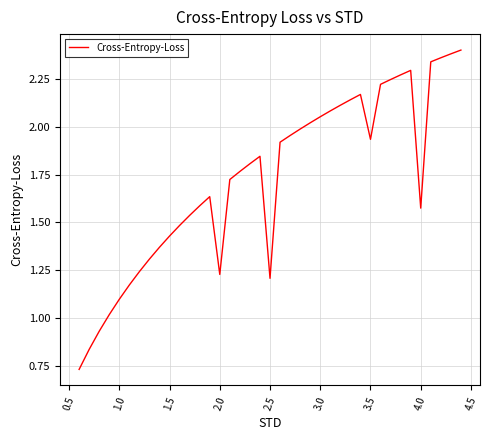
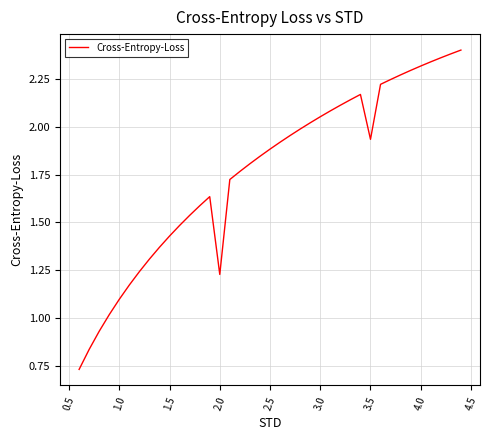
2.5: 1.21 -> 1.88
4.0: 1.57 -> 2.32
